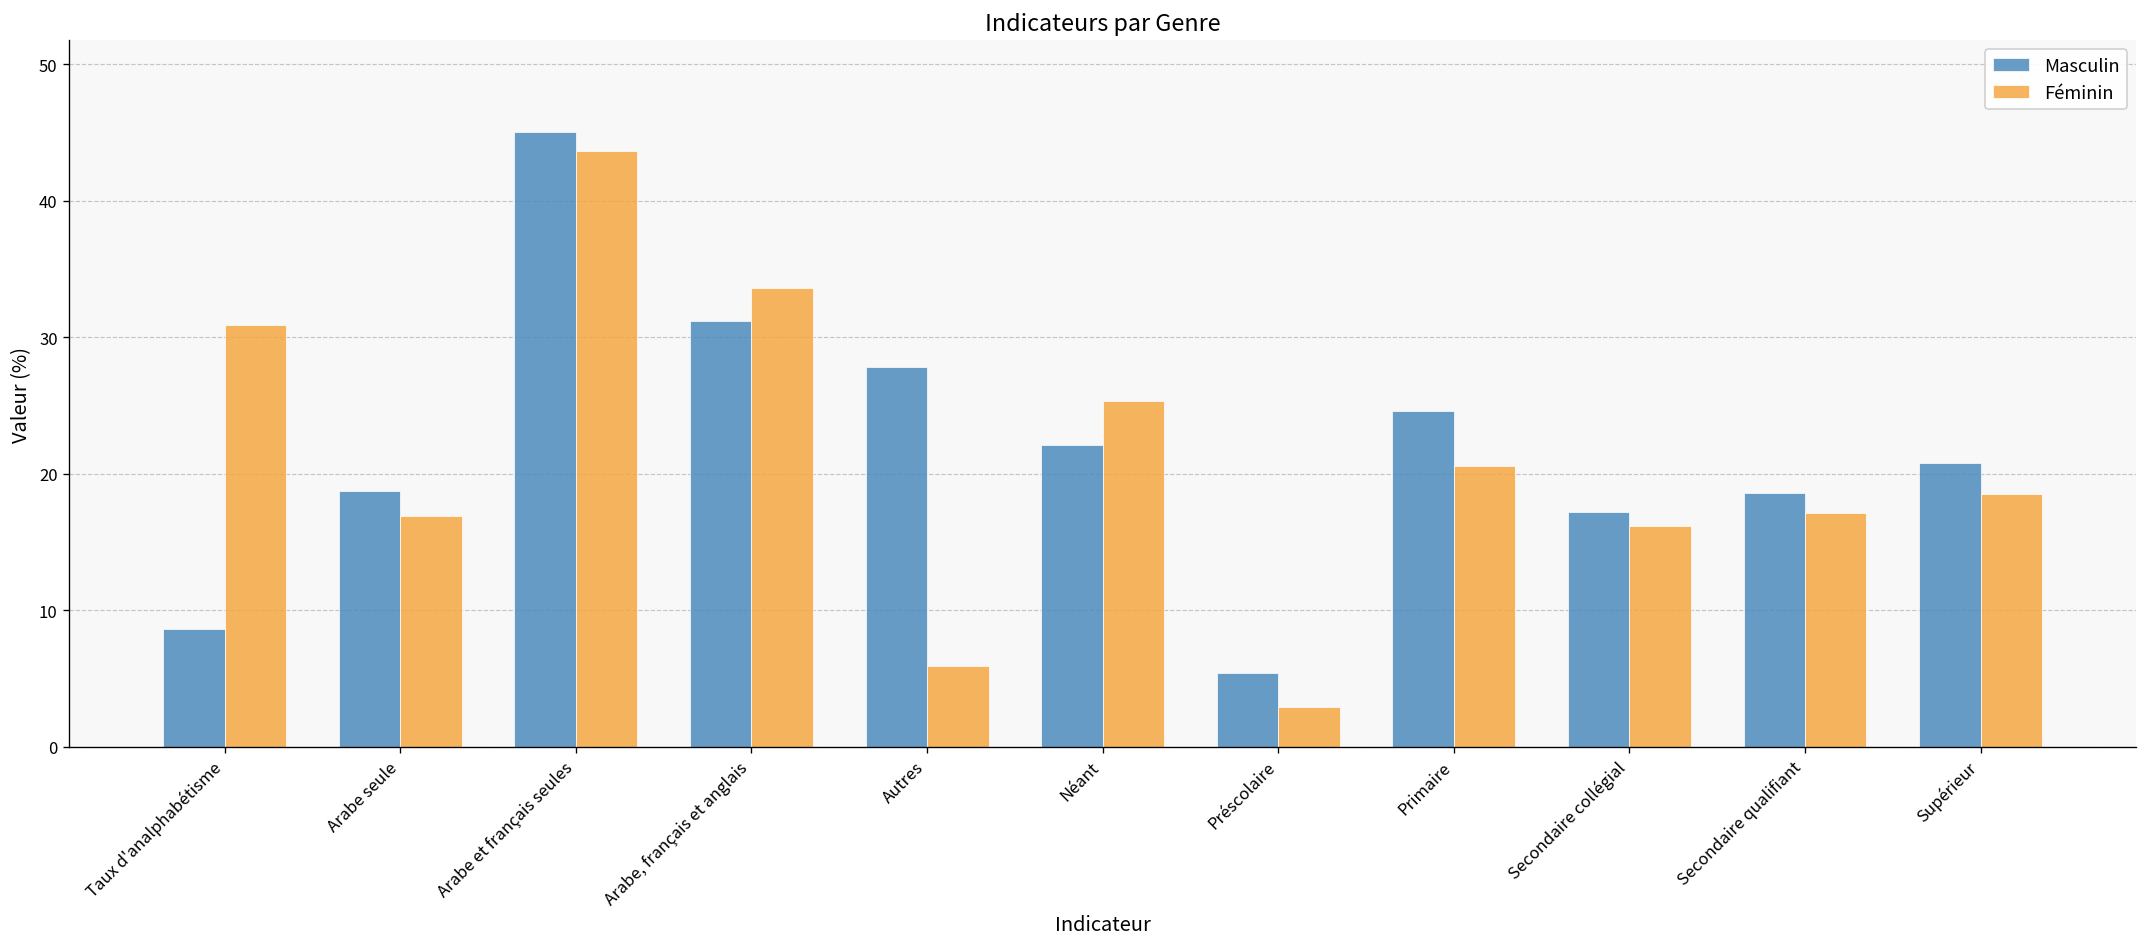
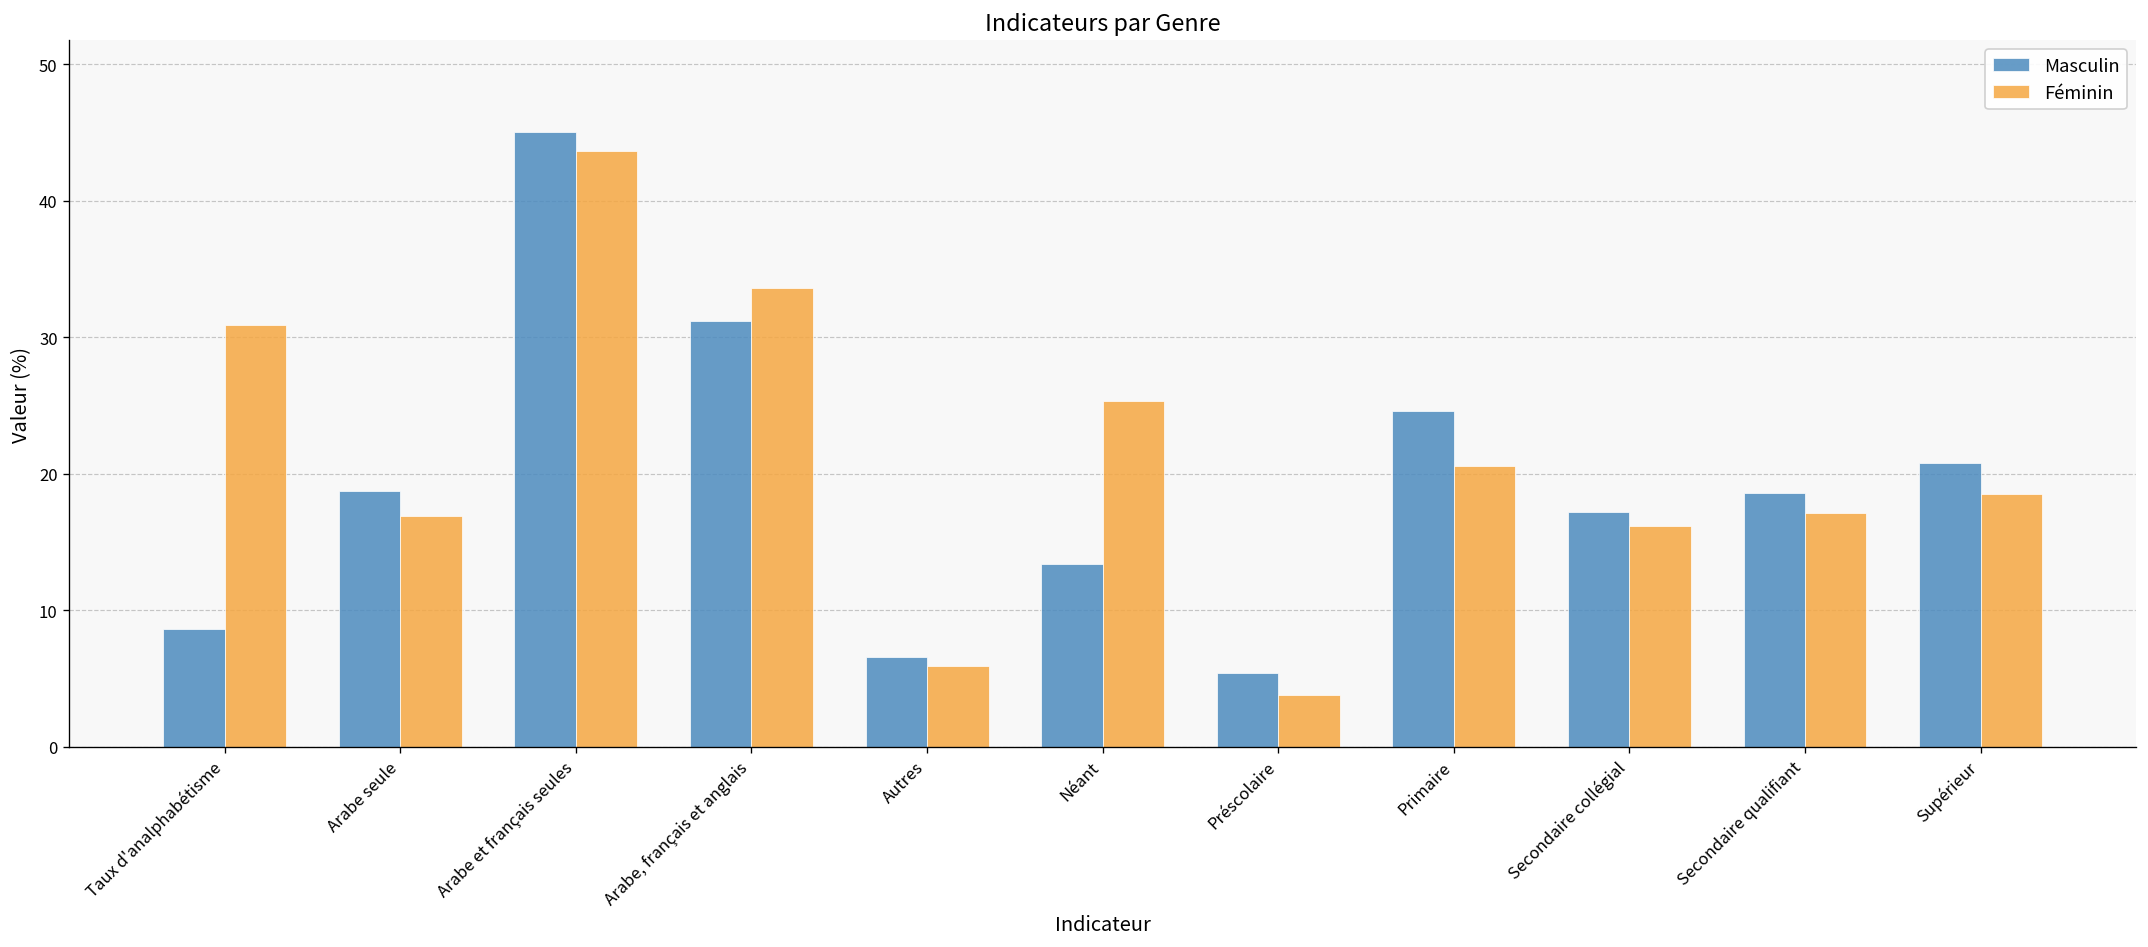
Masculin, Autres: 27.8 -> 6.6
Masculin, Néant: 22.1 -> 13.4
Féminin, Préscolaire: 2.9 -> 3.8
